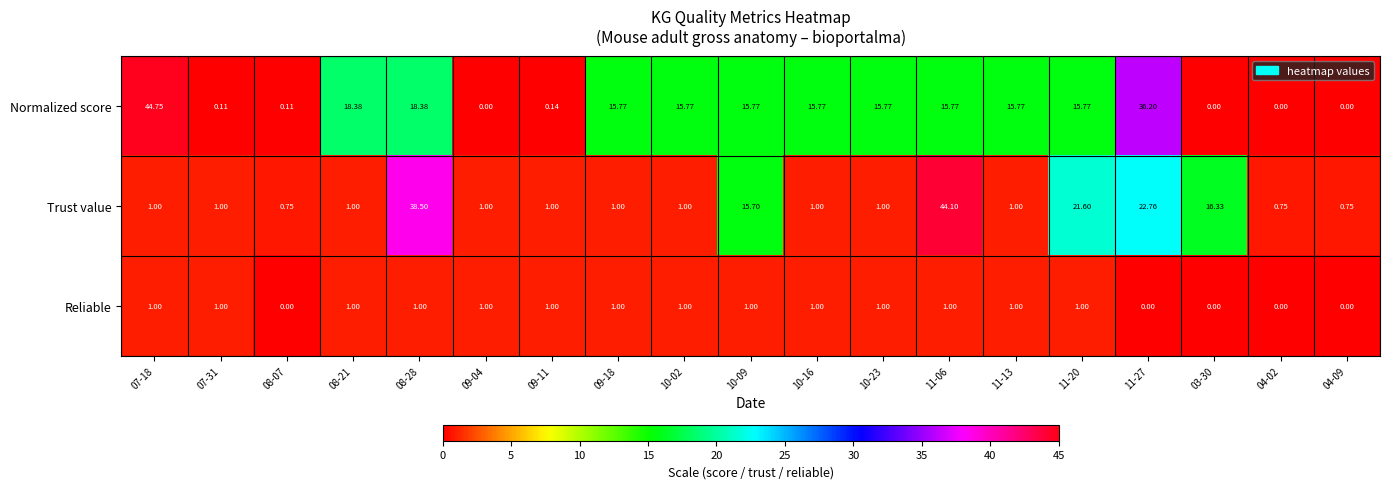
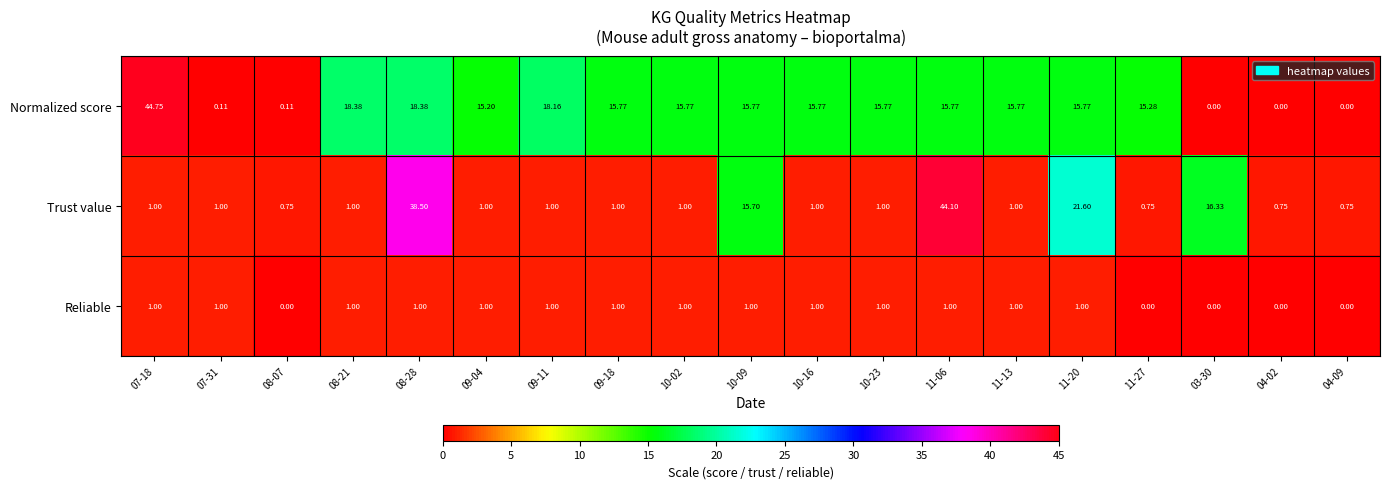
Normalized score, 09-04: 0.00 -> 15.20
Normalized score, 09-11: 0.14 -> 18.16
Normalized score, 11-27: 36.20 -> 15.28
Trust value, 11-27: 22.76 -> 0.75
